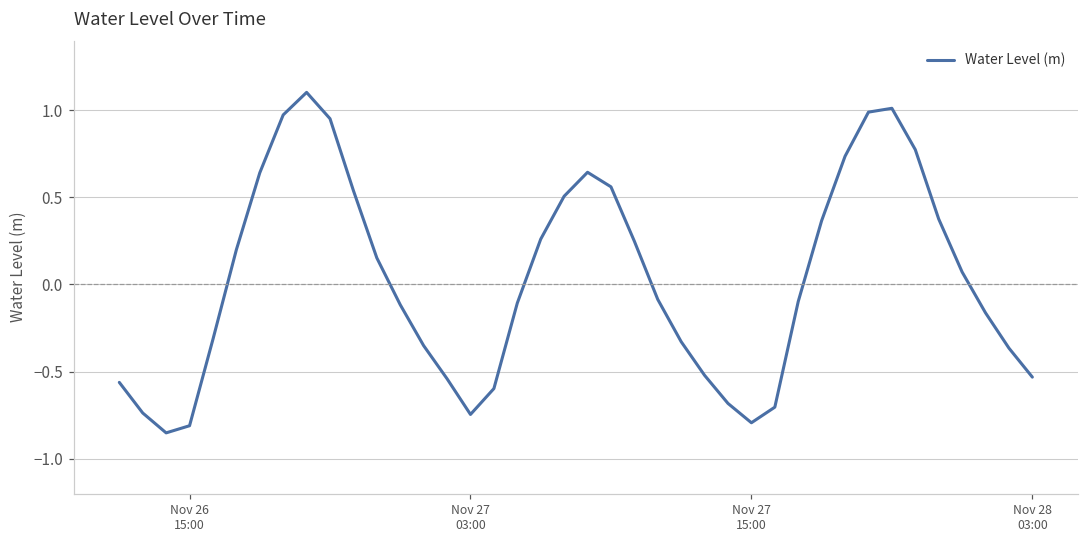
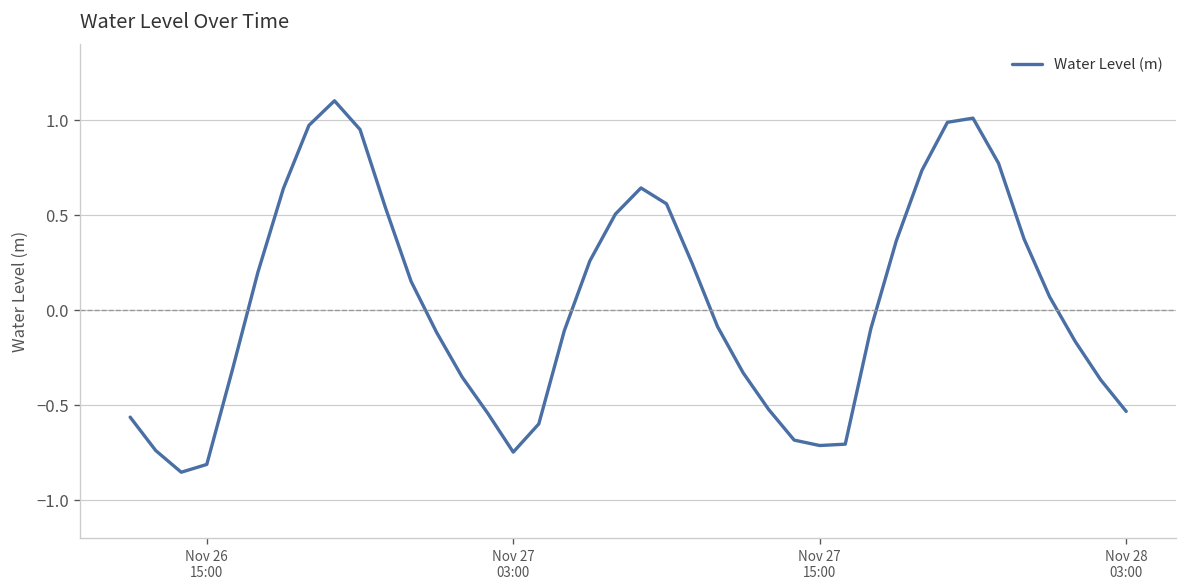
Nov 27 15:00: -0.79 -> -0.71
